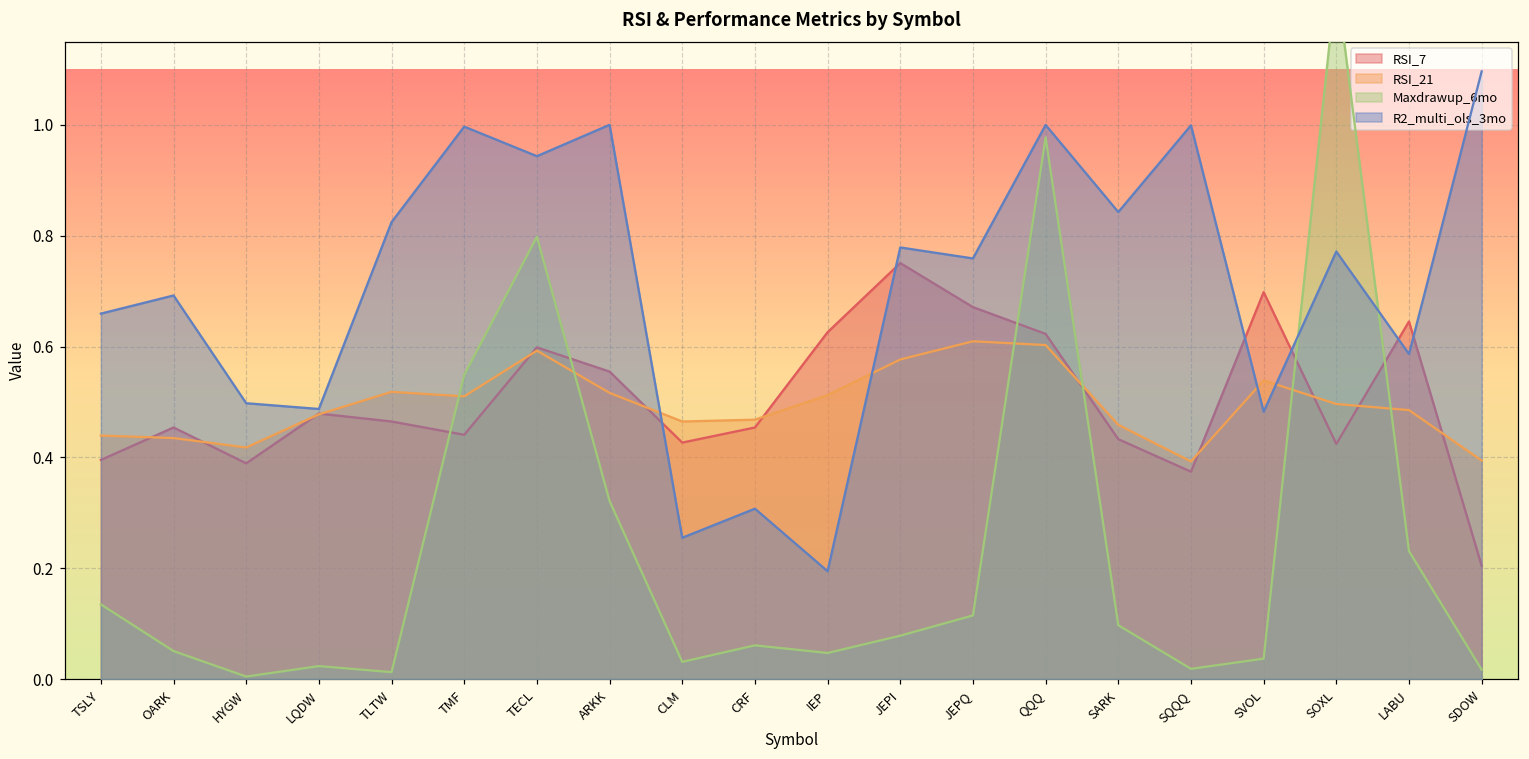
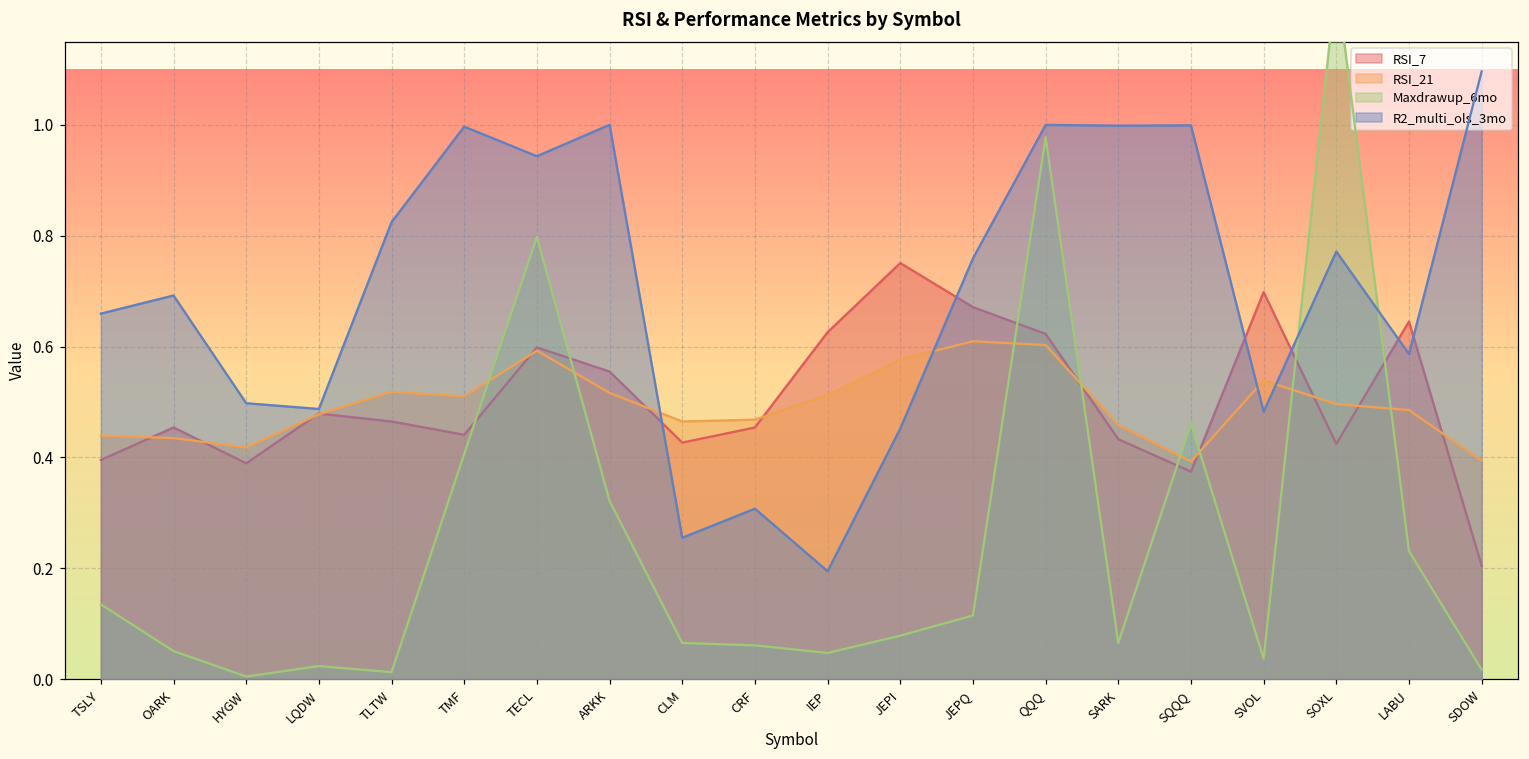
Maxdrawup_6mo, TMF: 0.55 -> 0.41
Maxdrawup_6mo, CLM: 0.03 -> 0.07
R2_multi_ols_3mo, JEPI: 0.78 -> 0.45
Maxdrawup_6mo, SARK: 0.10 -> 0.07
R2_multi_ols_3mo, SARK: 0.84 -> 1.00
Maxdrawup_6mo, SQQQ: 0.02 -> 0.46
